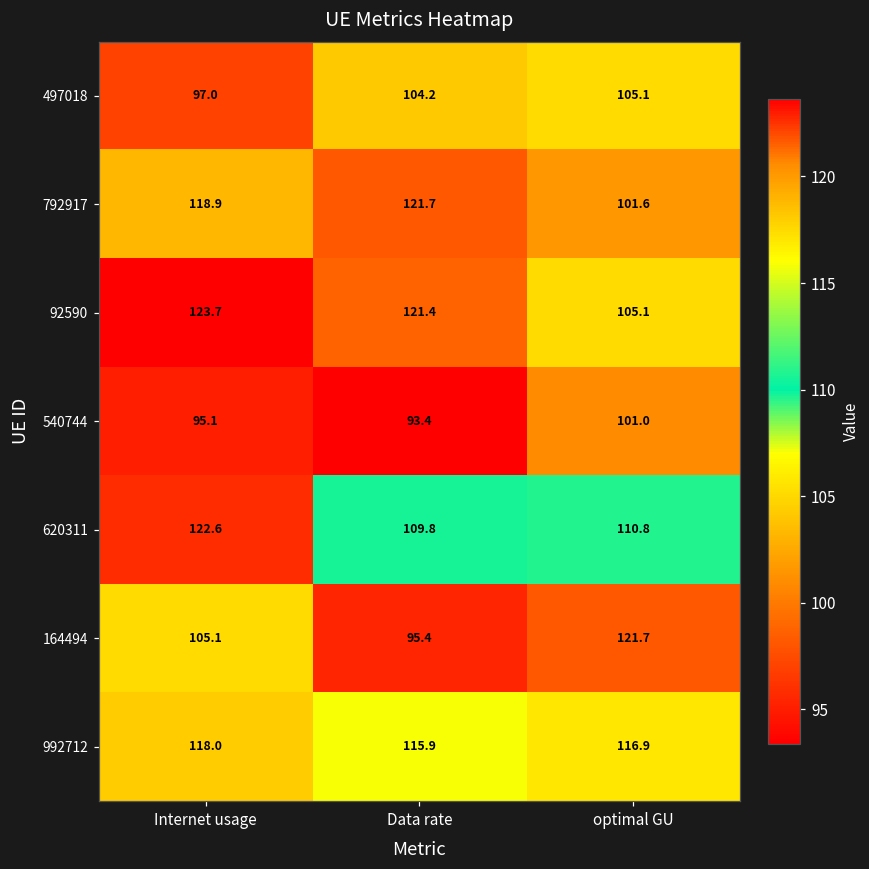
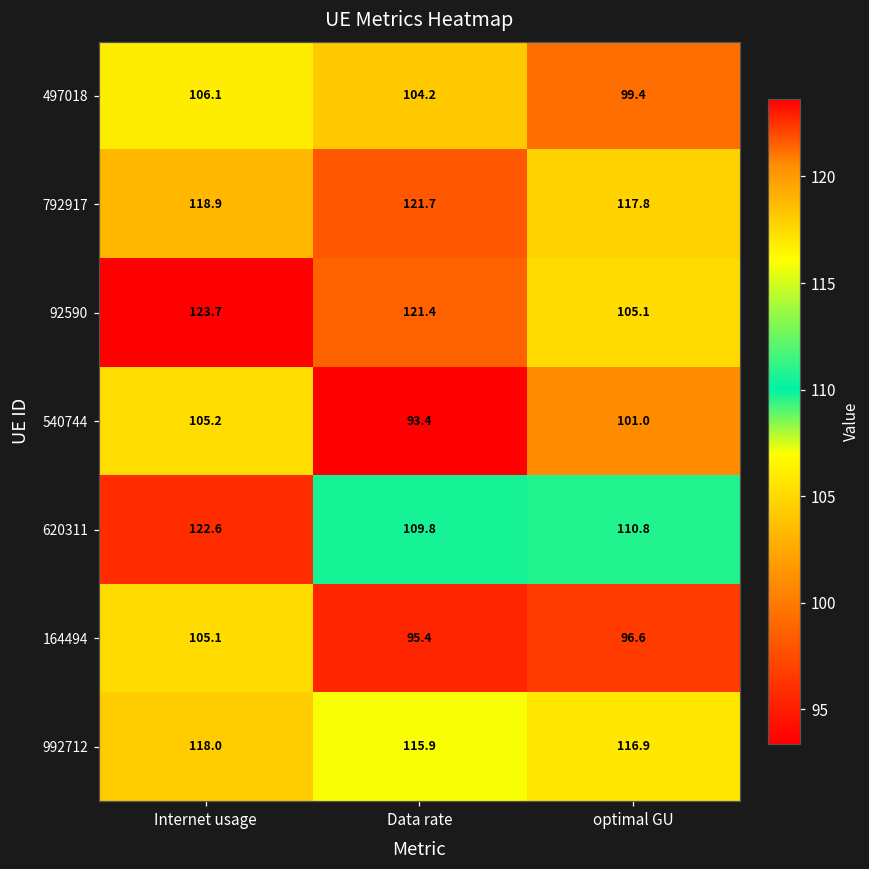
497018, Internet usage: 97.0 -> 106.1
497018, optimal GU: 105.1 -> 99.4
792917, optimal GU: 101.6 -> 117.8
540744, Internet usage: 95.1 -> 105.2
164494, optimal GU: 121.7 -> 96.6
